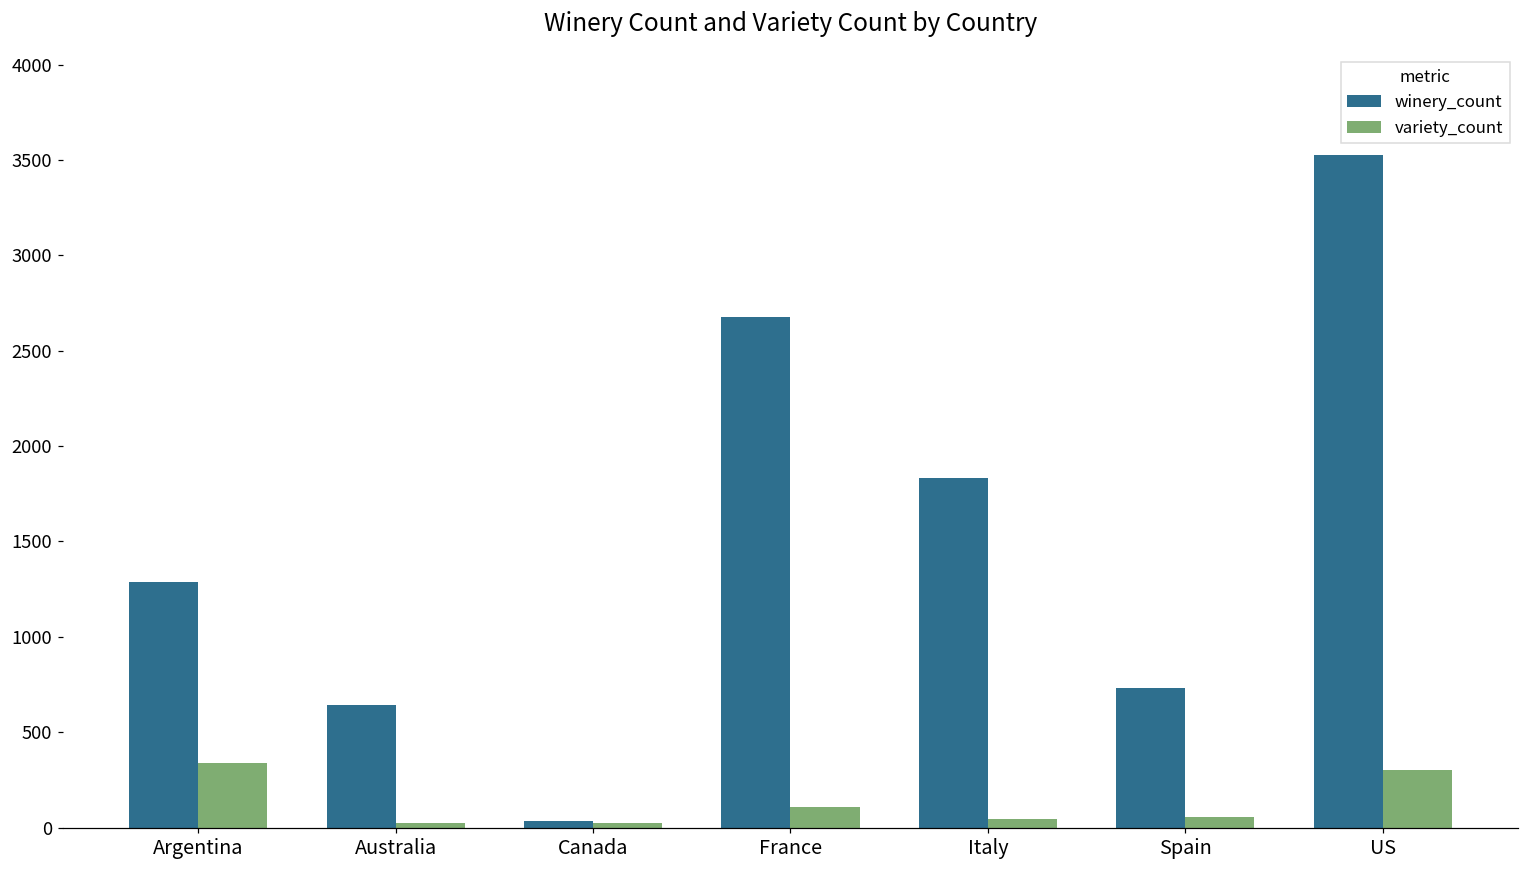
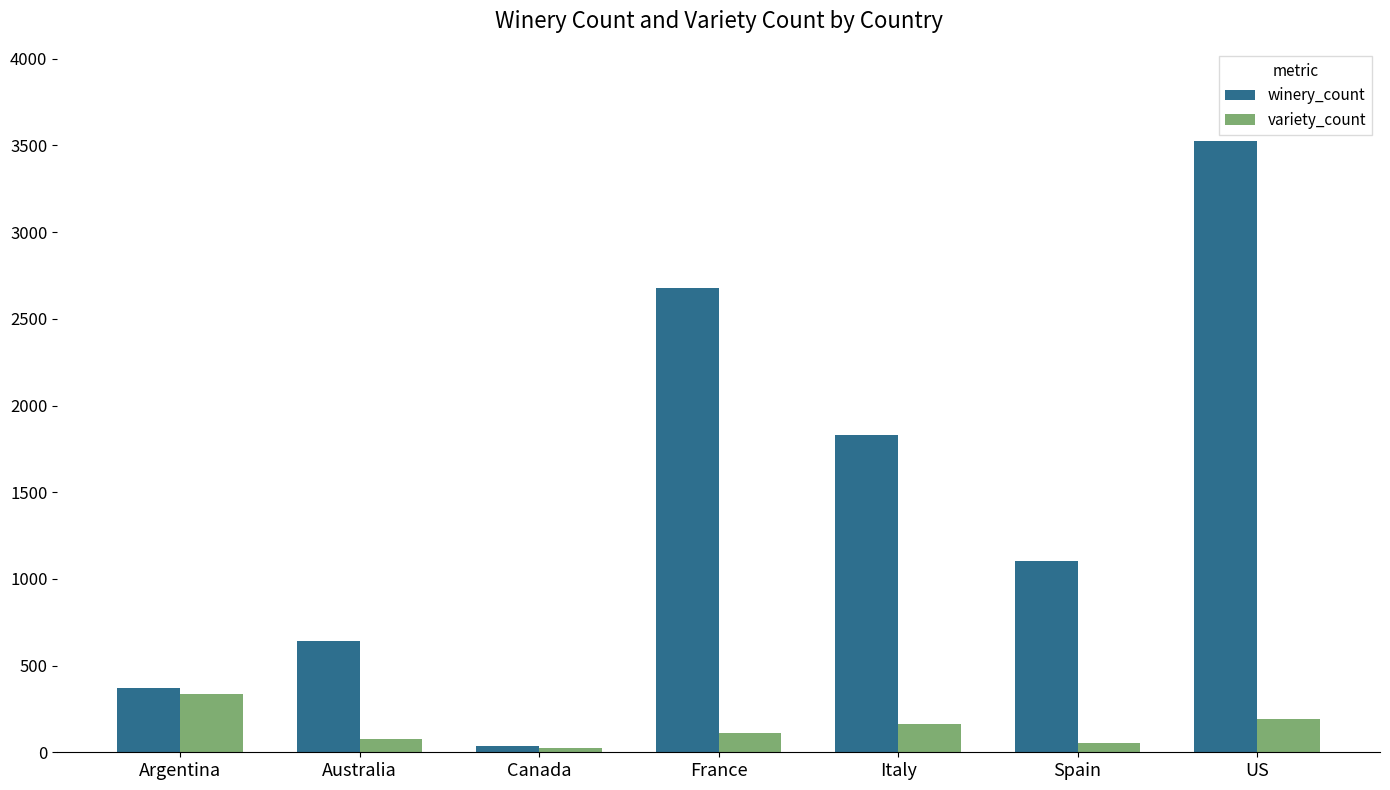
winery_count, Argentina: 1290 -> 370
variety_count, Australia: 30 -> 80
variety_count, Italy: 50 -> 160
winery_count, Spain: 730 -> 1100
variety_count, US: 300 -> 190
